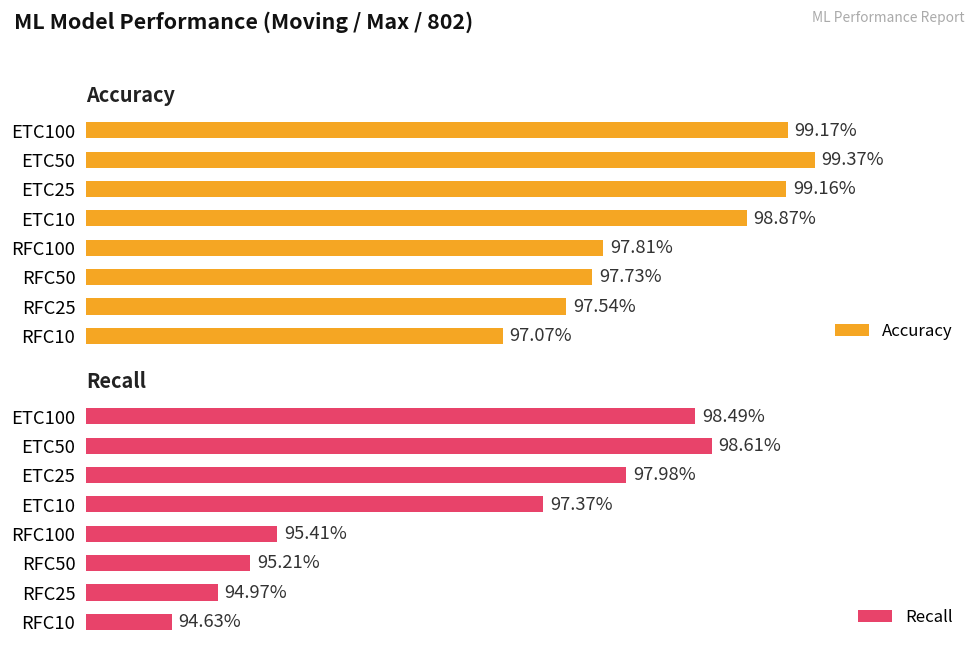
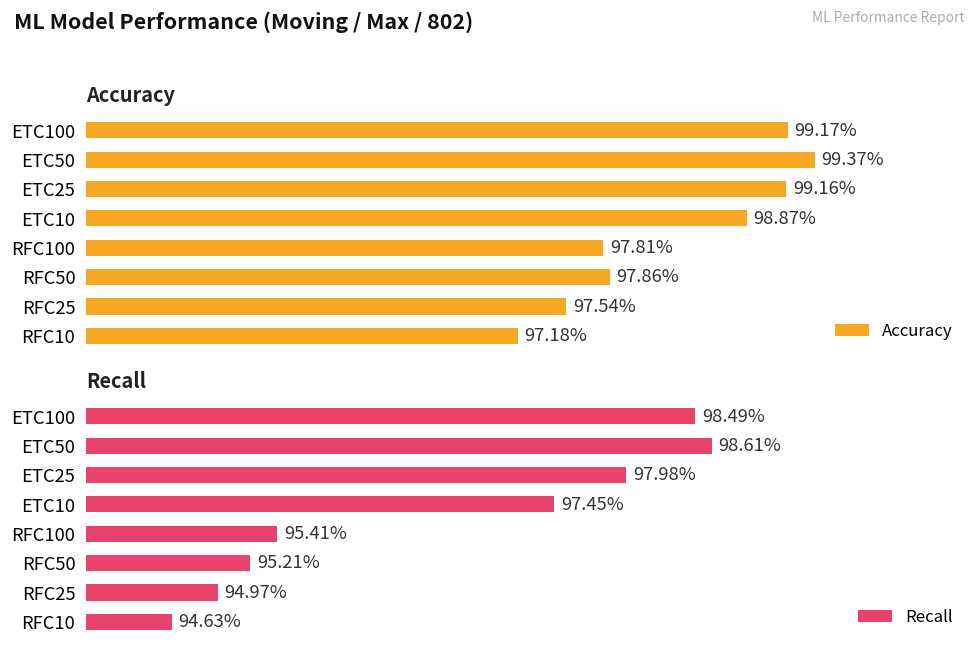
Accuracy, RFC50: 97.73% -> 97.86%
Accuracy, RFC10: 97.07% -> 97.18%
Recall, ETC10: 97.37% -> 97.45%
